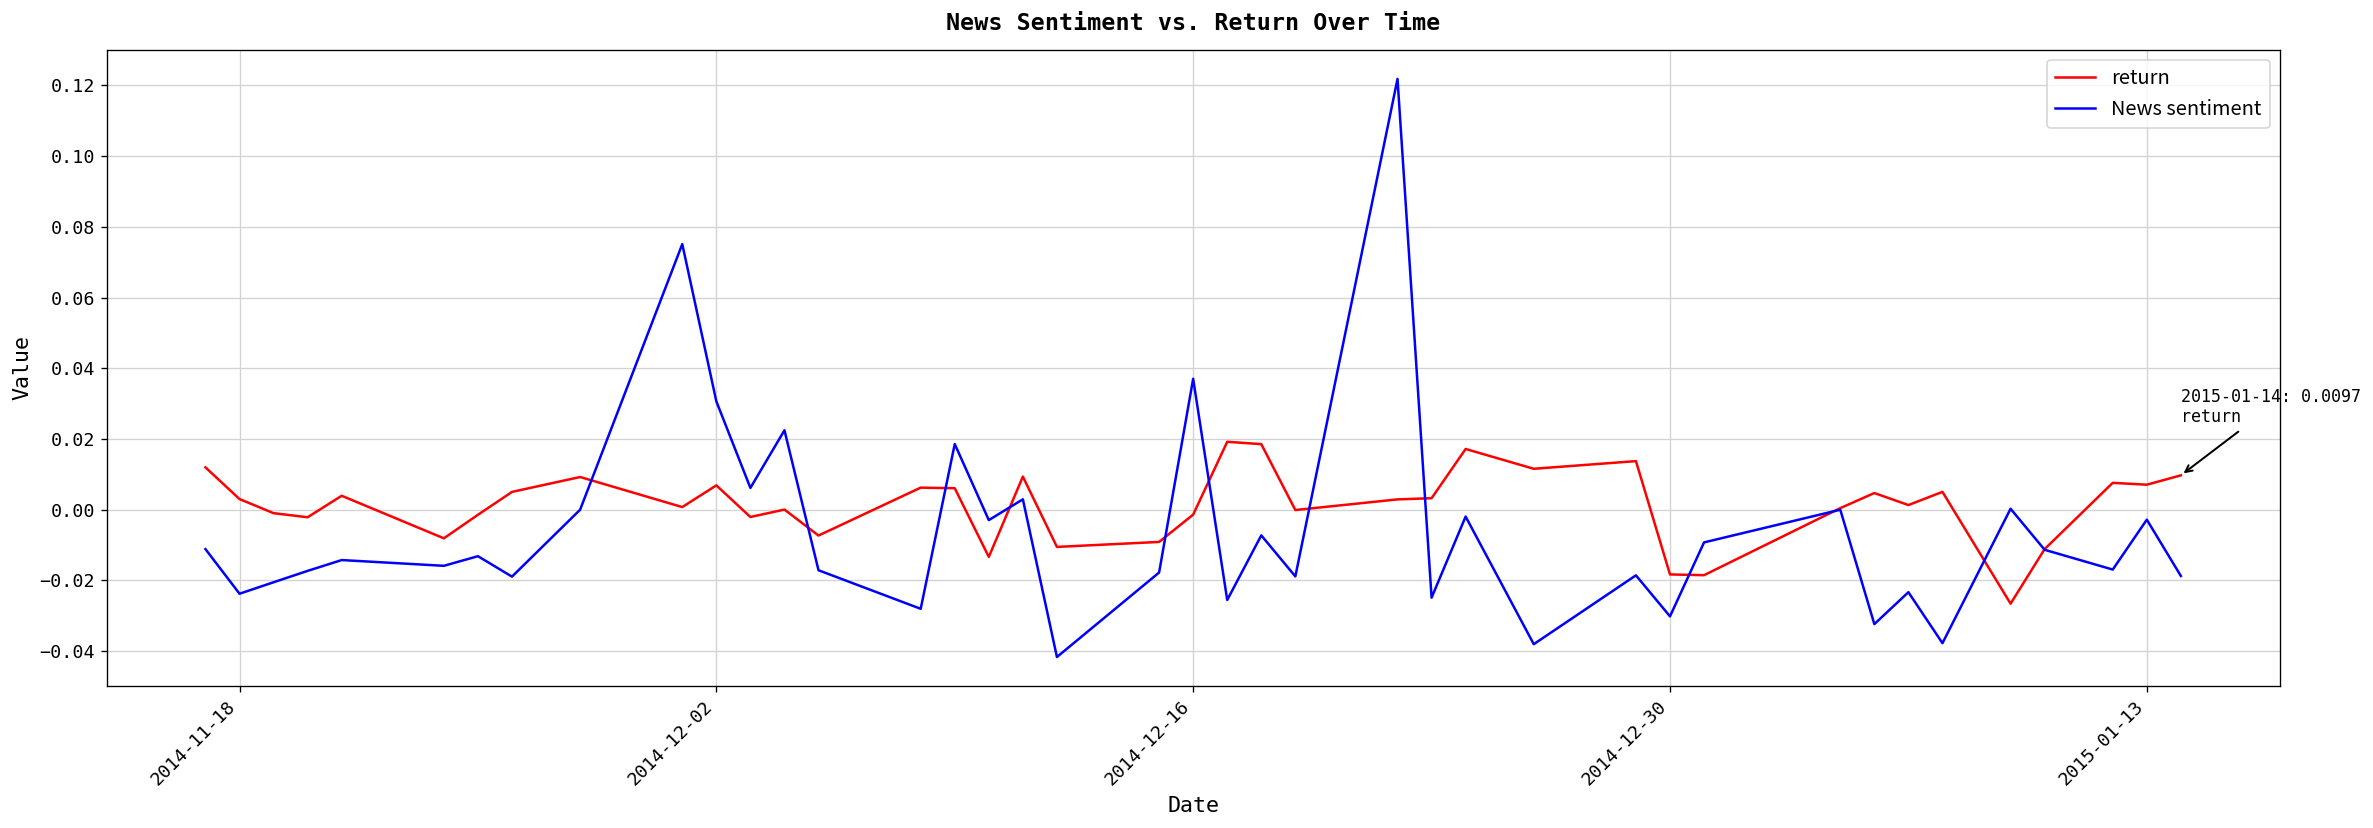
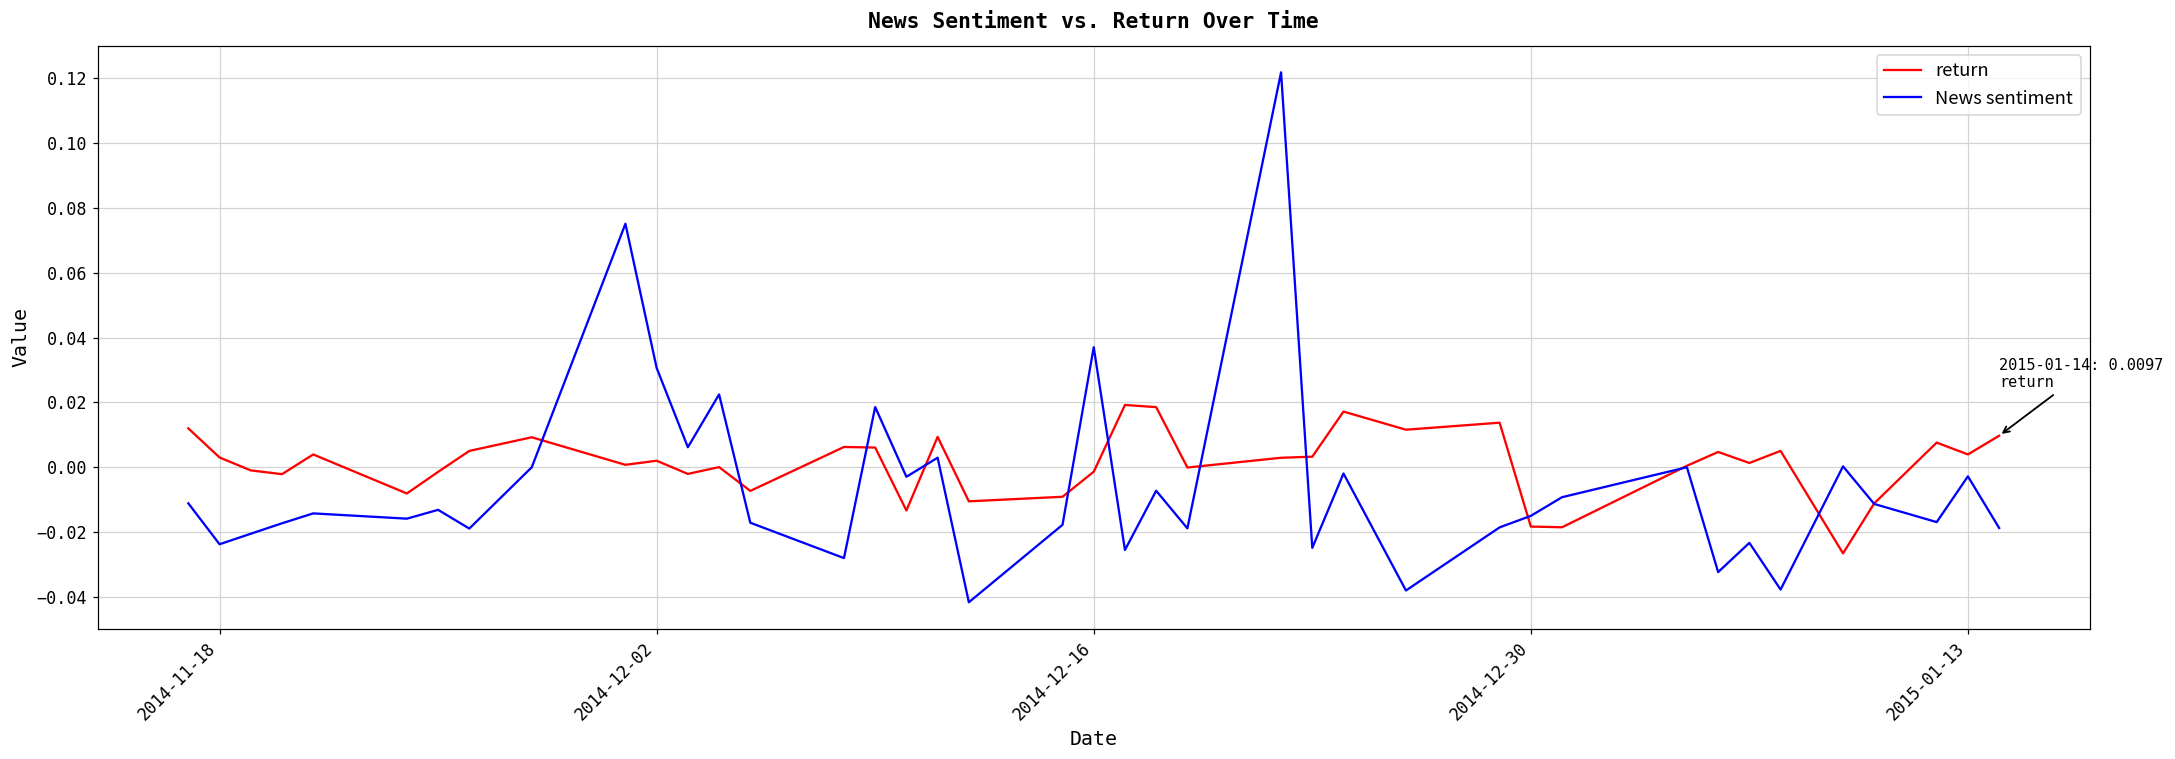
return, 2014-12-02: 0.007 -> 0.002
News sentiment, 2014-12-30: -0.030 -> -0.015
return, 2015-01-13: 0.007 -> 0.004
